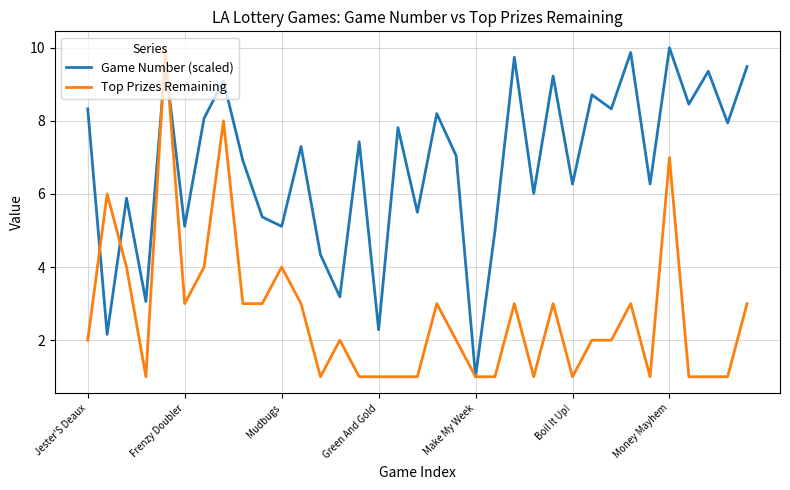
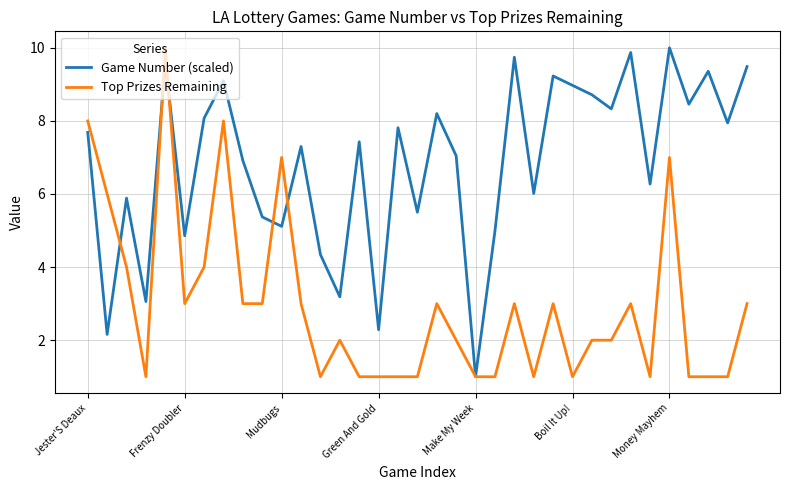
Game Number (scaled), Jester'S Deaux: 8.3 -> 7.7
Top Prizes Remaining, Jester'S Deaux: 2 -> 8
Game Number (scaled), Frenzy Doubler: 5.1 -> 4.9
Top Prizes Remaining, Mudbugs: 4 -> 7
Game Number (scaled), Boil It Up!: 6.3 -> 9.0
